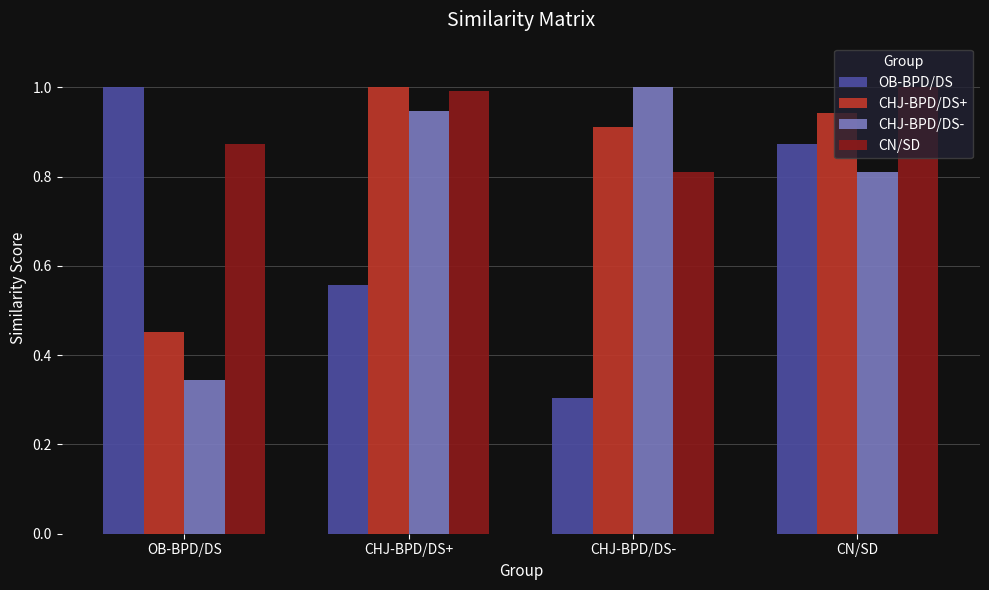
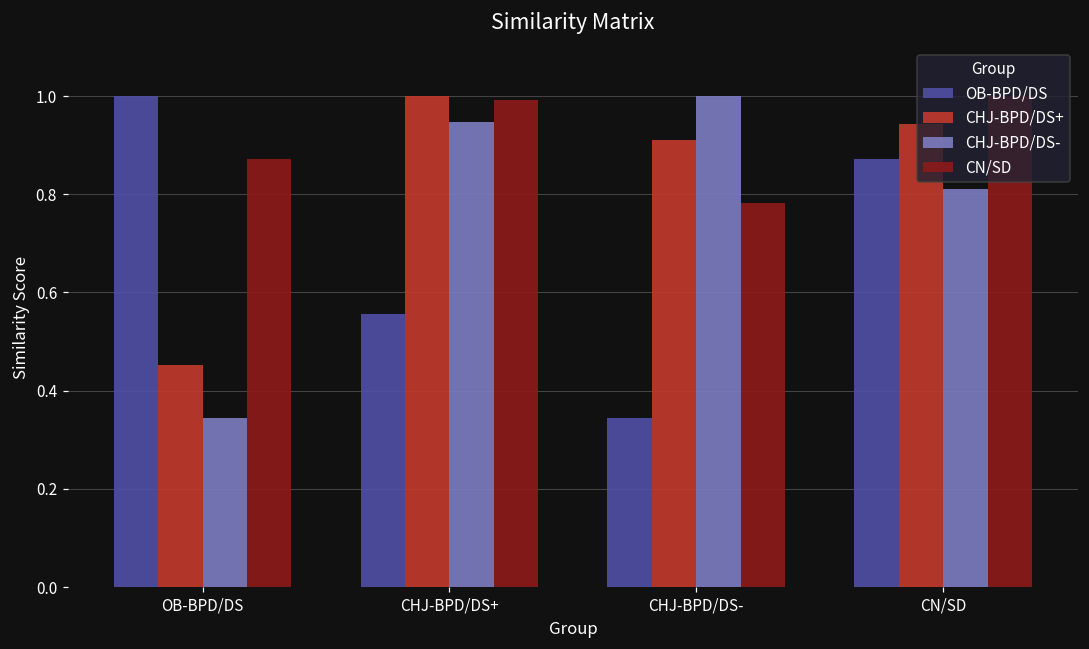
OB-BPD/DS, CHJ-BPD/DS-: 0.30 -> 0.34
CN/SD, CHJ-BPD/DS-: 0.81 -> 0.78
